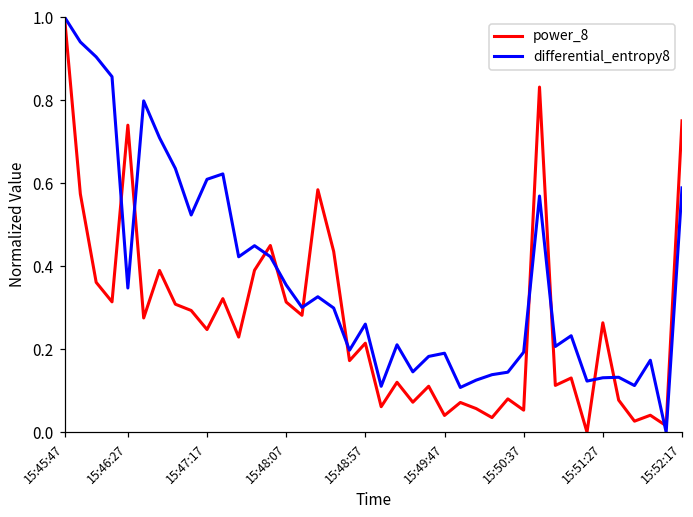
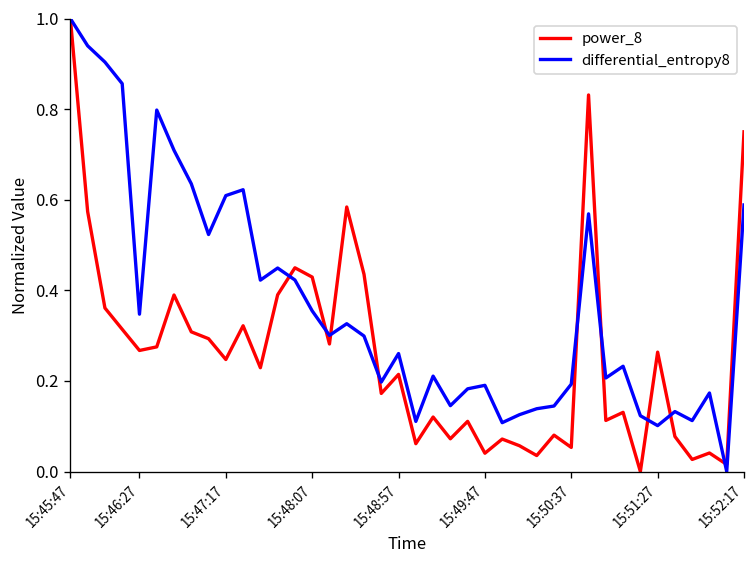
power_8, 15:46:27: 0.74 -> 0.27
power_8, 15:48:07: 0.31 -> 0.43
differential_entropy8, 15:51:27: 0.13 -> 0.10
